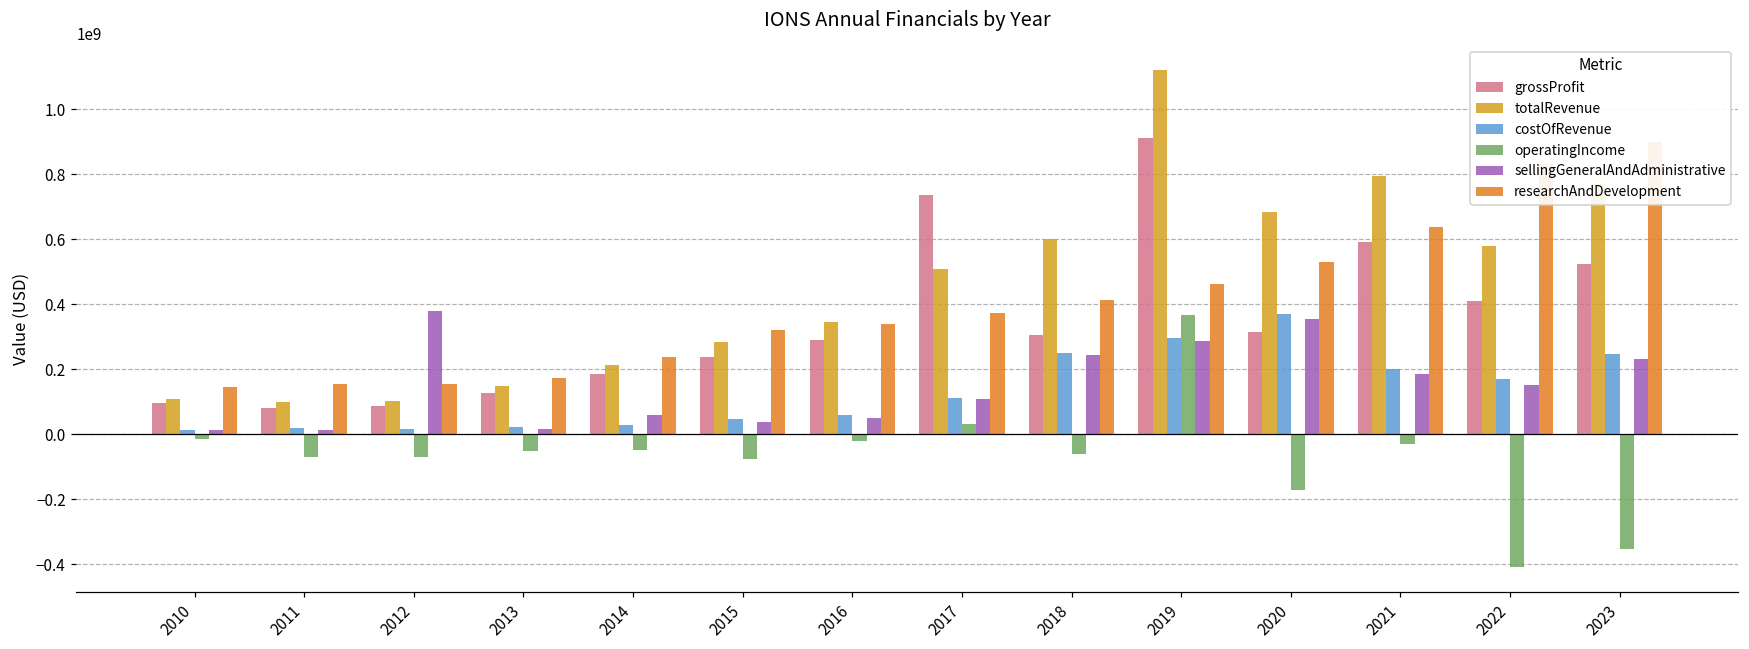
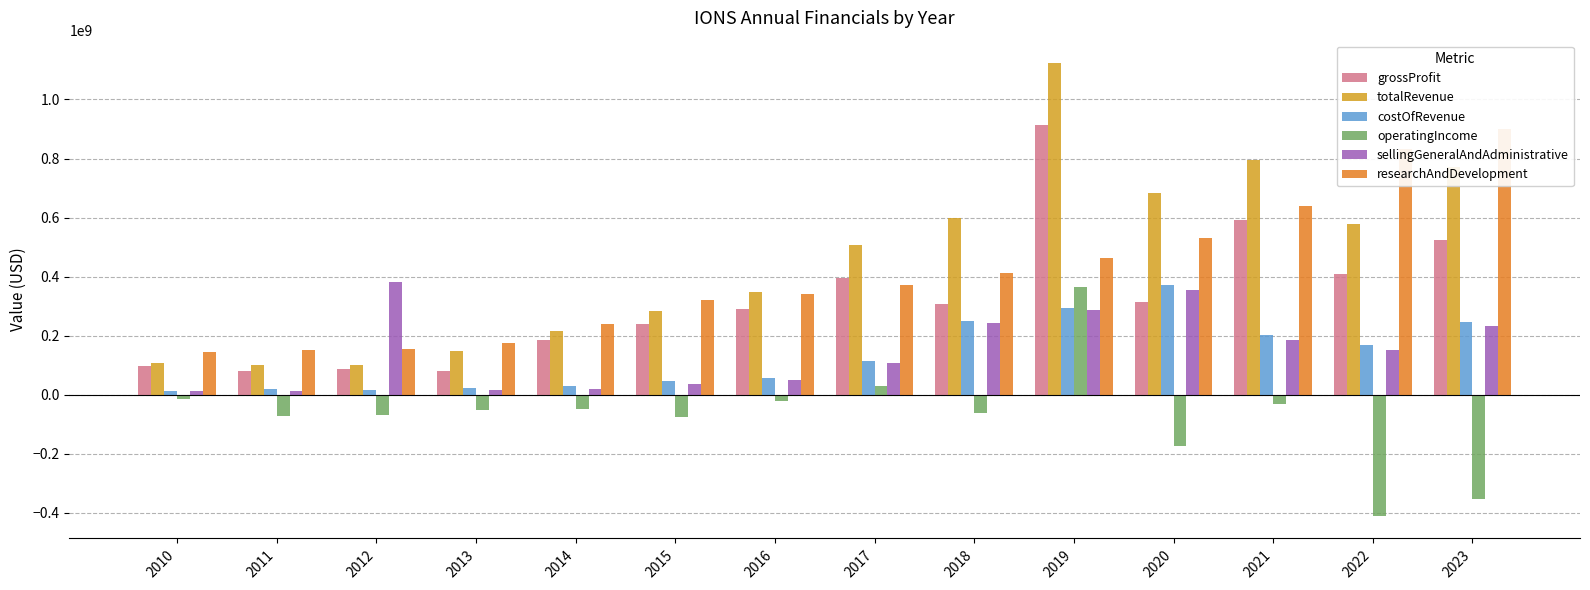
grossProfit, 2013: 130000000 -> 80000000
sellingGeneralAndAdministrative, 2014: 60000000 -> 20000000
grossProfit, 2017: 740000000 -> 390000000
